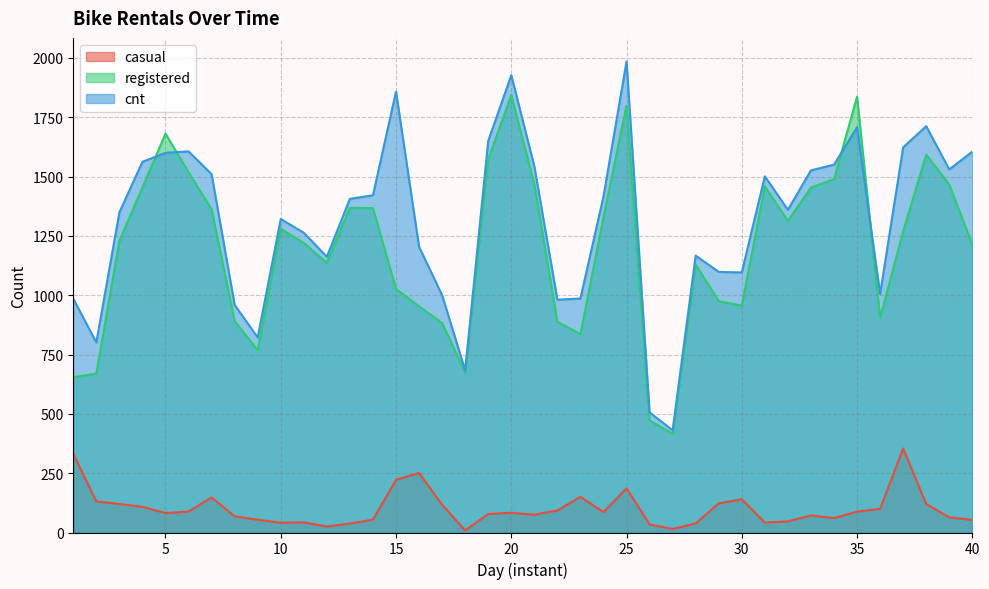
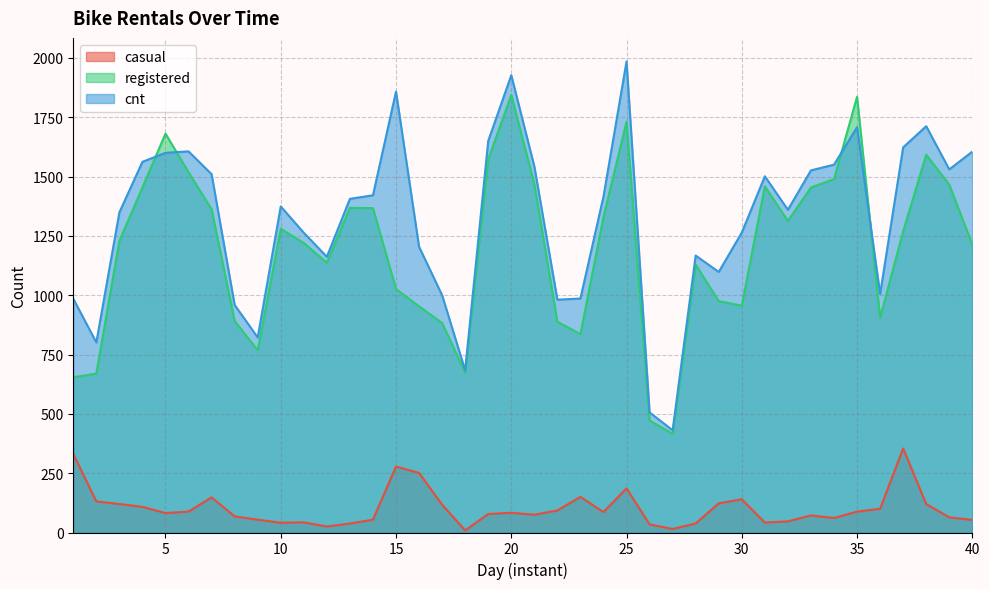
cnt, 10: 1320 -> 1370
casual, 15: 220 -> 280
registered, 25: 1800 -> 1730
cnt, 30: 1100 -> 1260
